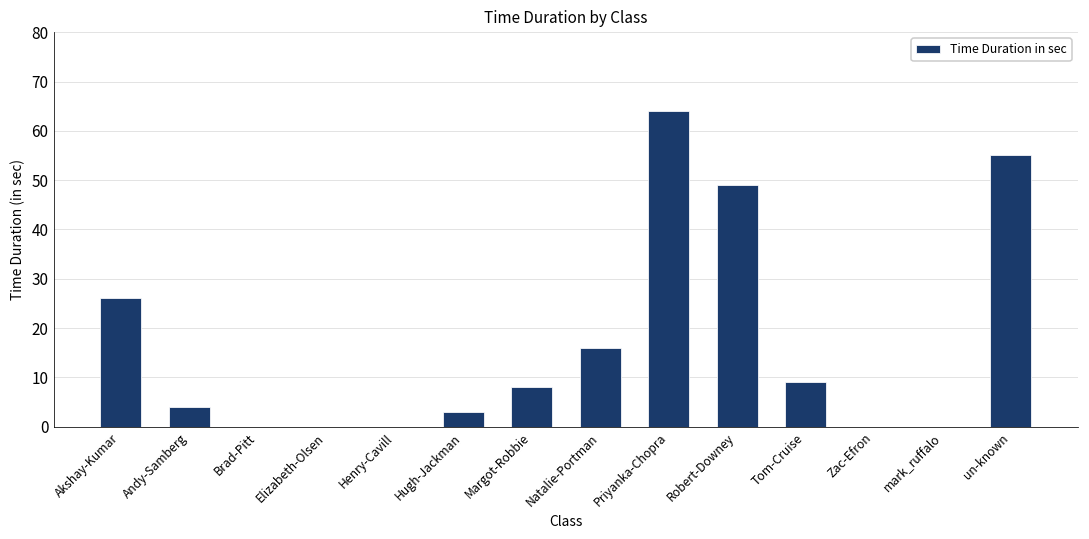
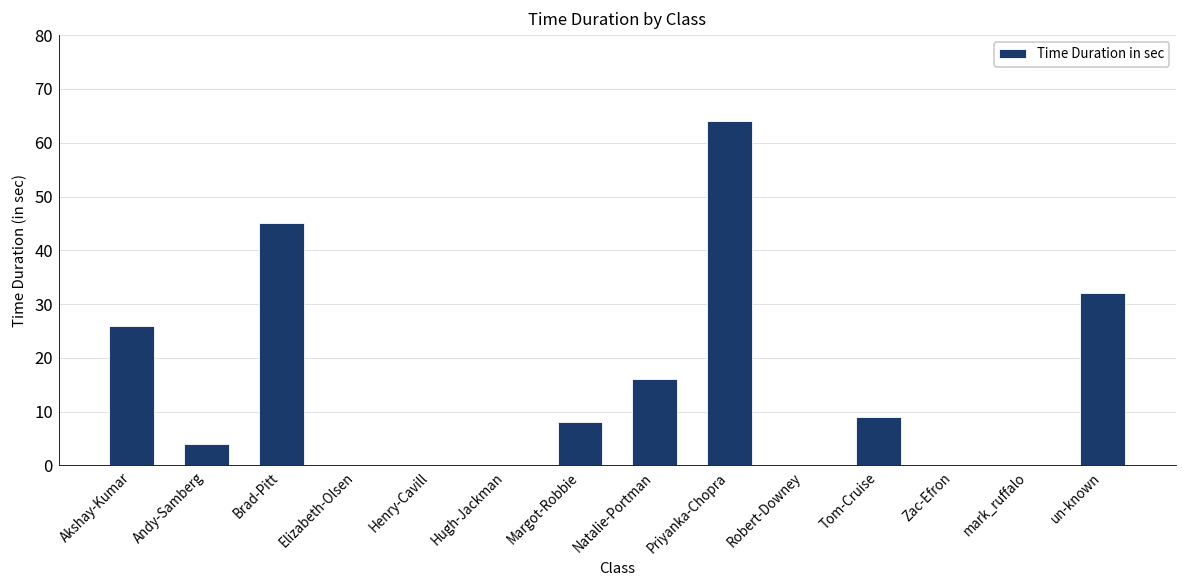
Brad-Pitt: 0 -> 45
Hugh-Jackman: 3 -> 0
Robert-Downey: 49 -> 0
un-known: 55 -> 32
